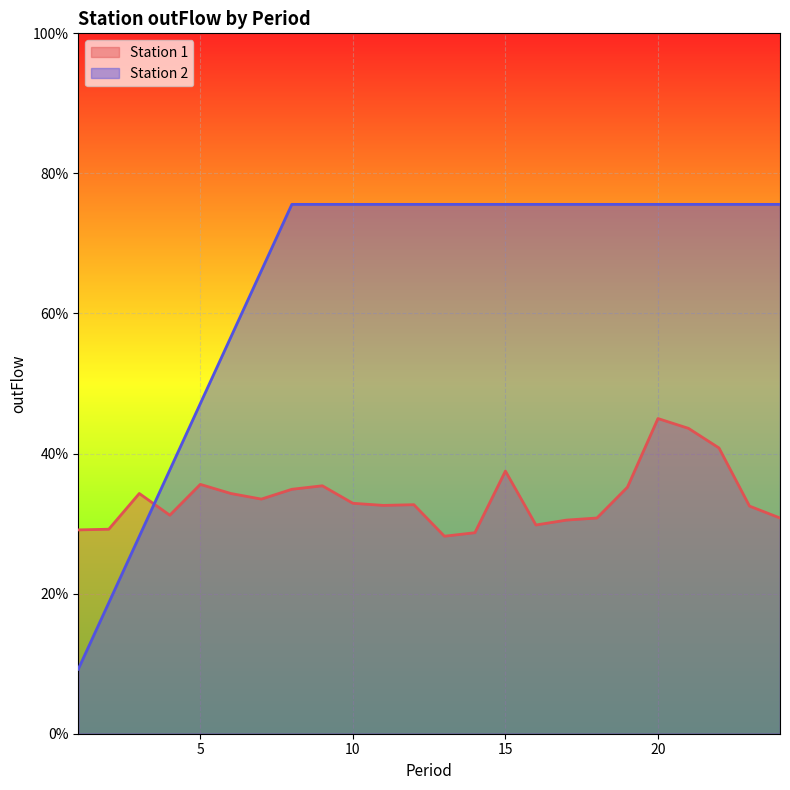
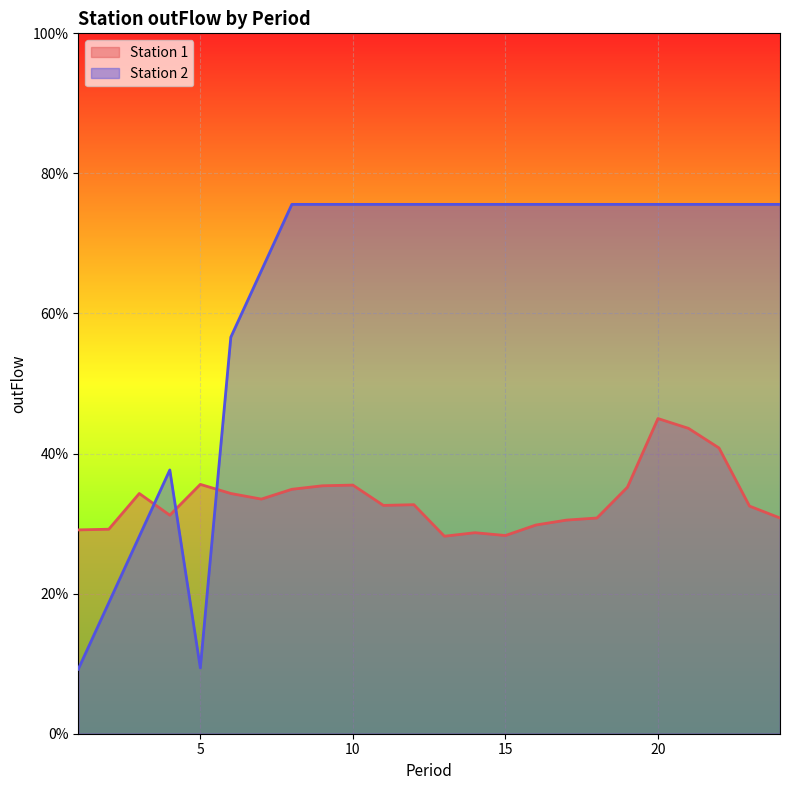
Station 2, 5: 47% -> 9%
Station 1, 10: 33% -> 36%
Station 1, 15: 38% -> 28%
